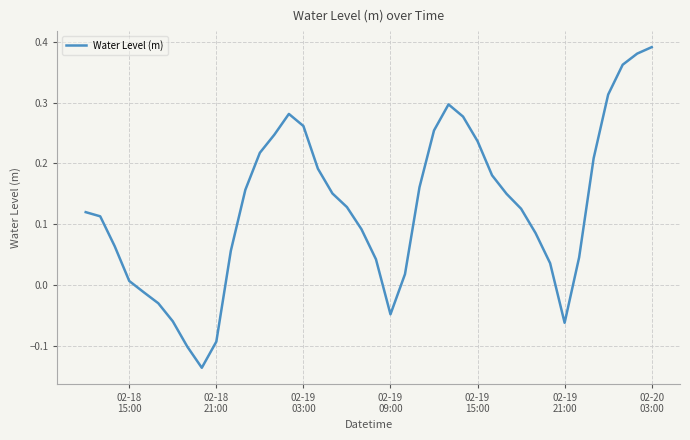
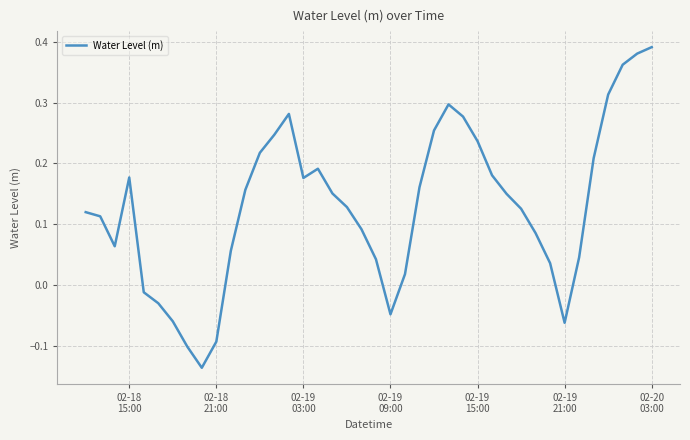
02-18 15:00: 0.01 -> 0.18
02-19 03:00: 0.26 -> 0.18
